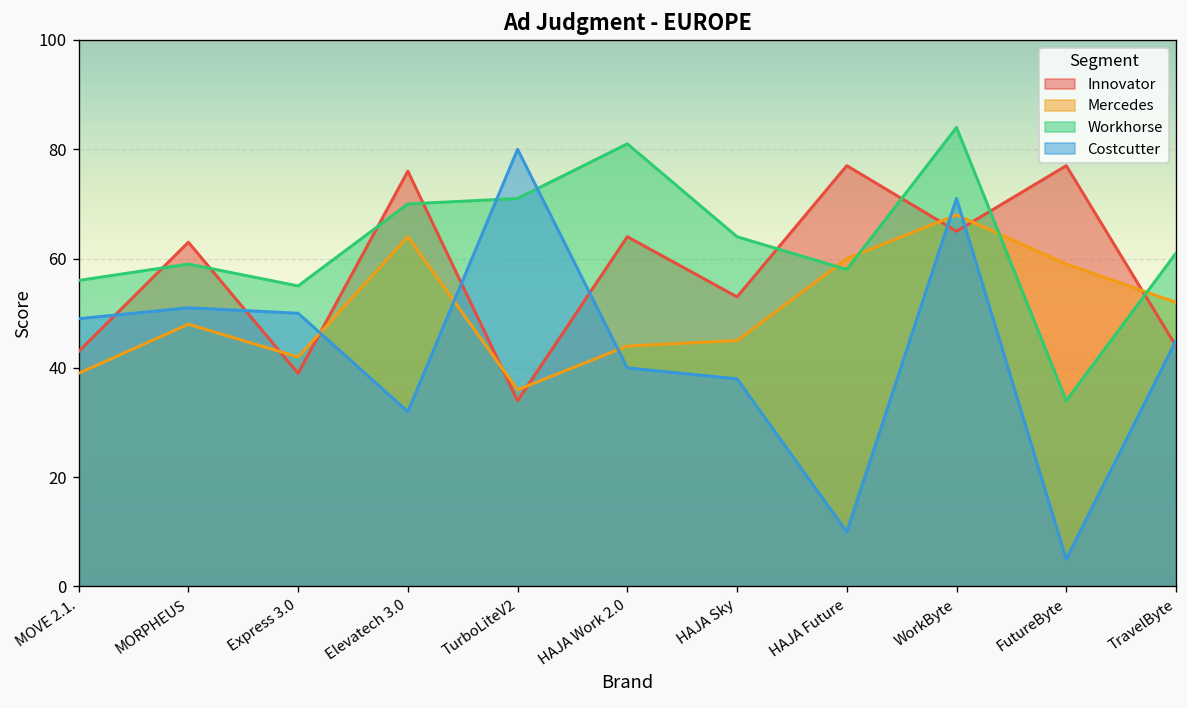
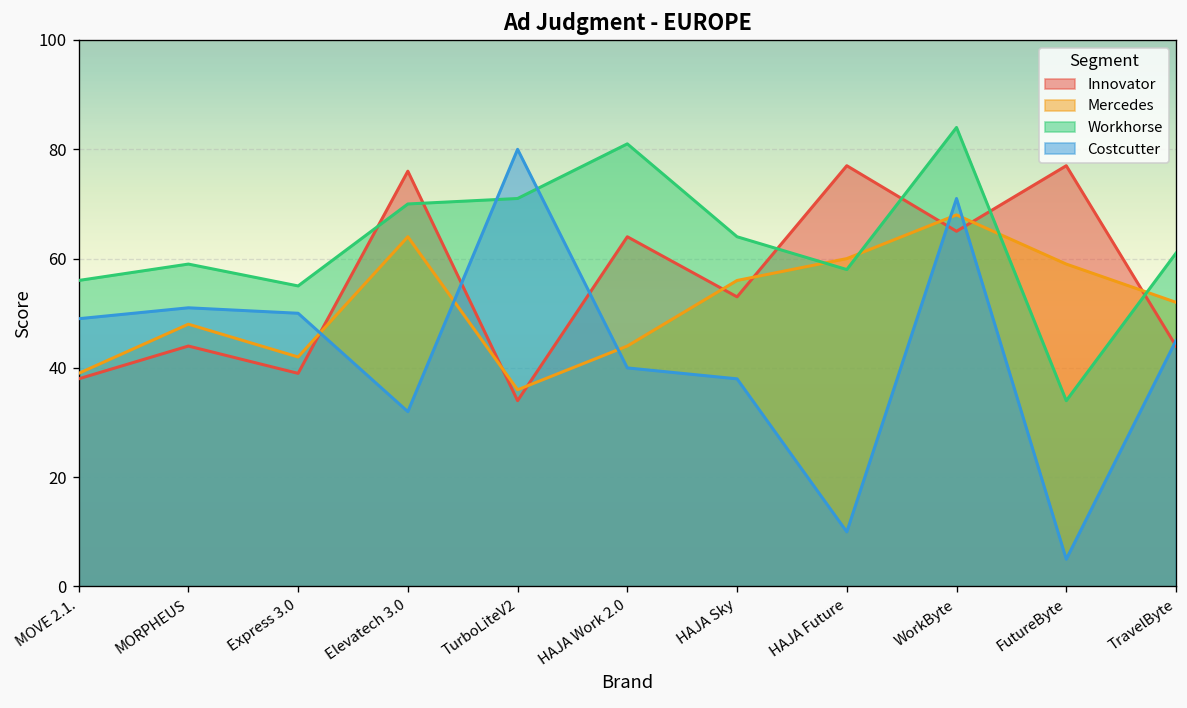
Innovator, MOVE 2.1.: 43 -> 38
Innovator, MORPHEUS: 63 -> 44
Mercedes, HAJA Sky: 45 -> 56
